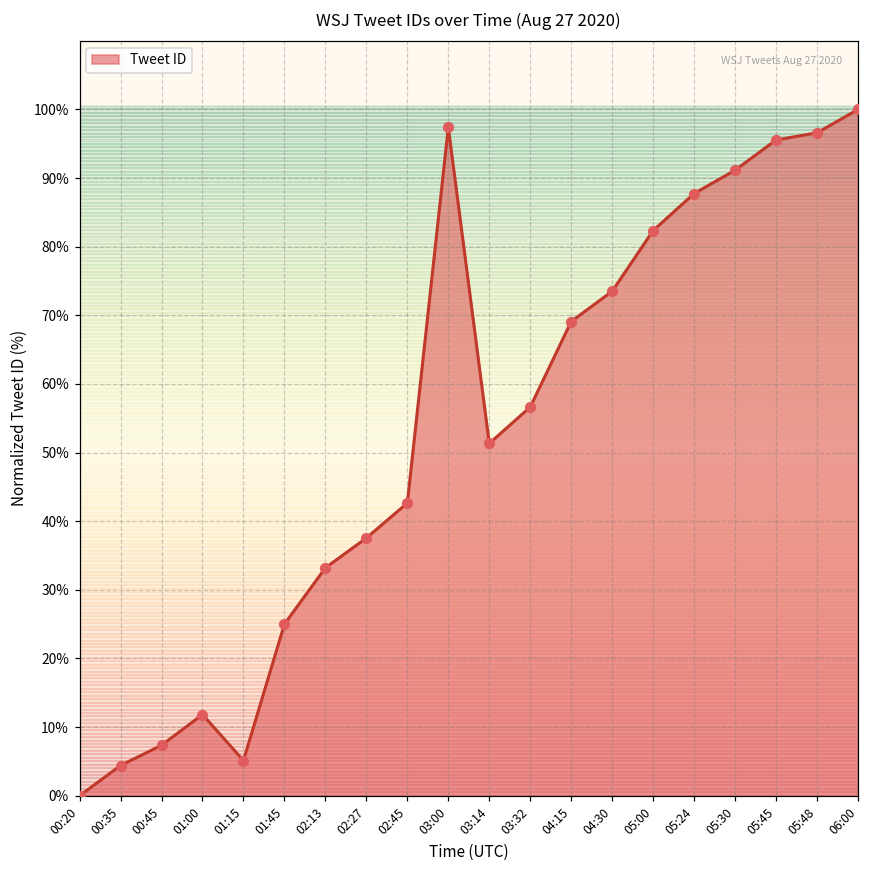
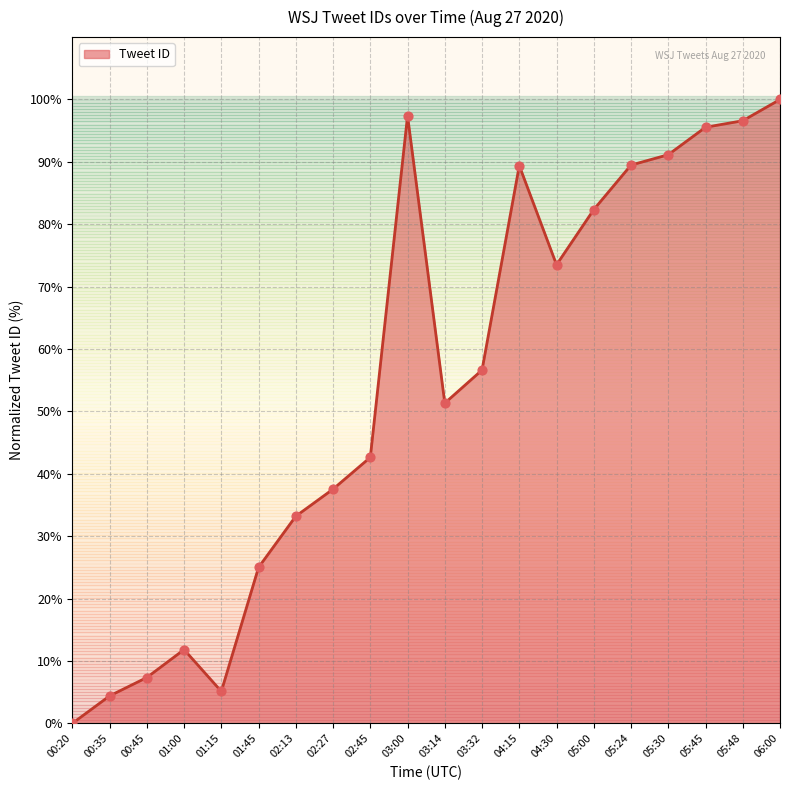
04:15: 69% -> 89%
05:24: 88% -> 89%
